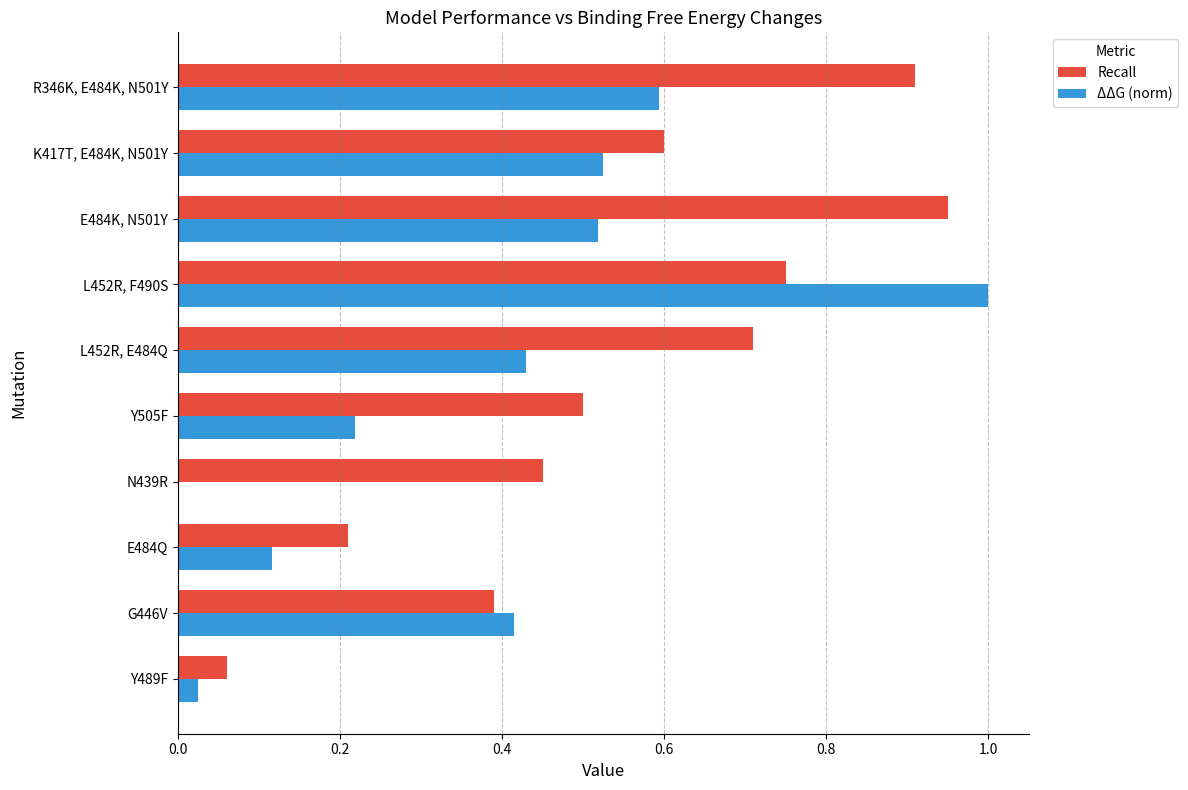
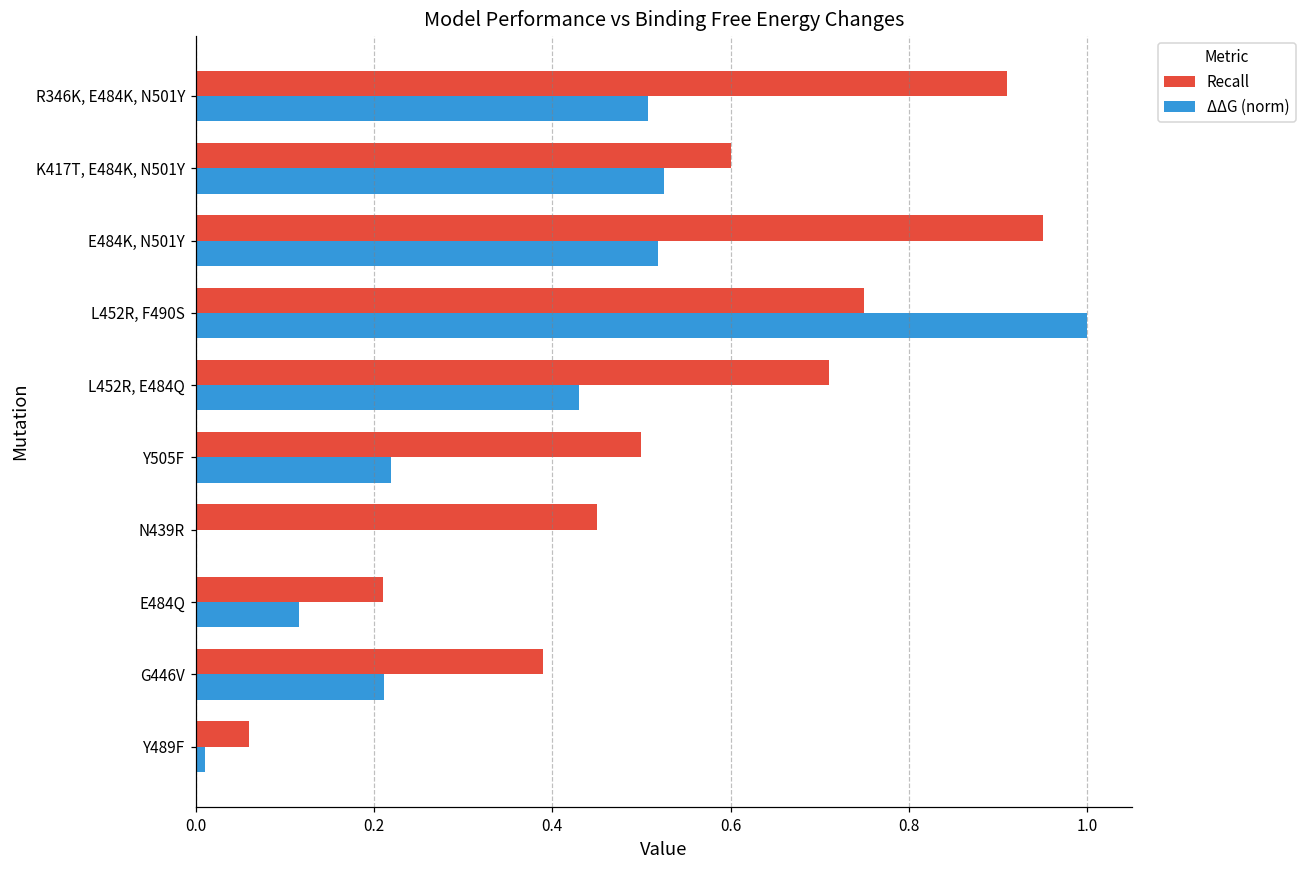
ΔΔG (norm), R346K, E484K, N501Y: 0.59 -> 0.51
ΔΔG (norm), G446V: 0.41 -> 0.21
ΔΔG (norm), Y489F: 0.02 -> 0.01
